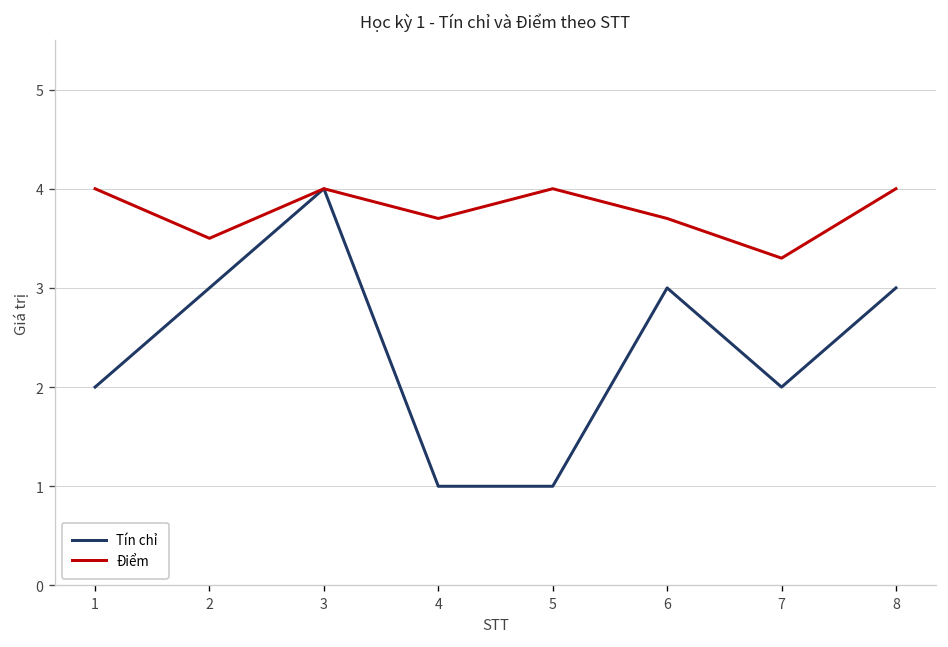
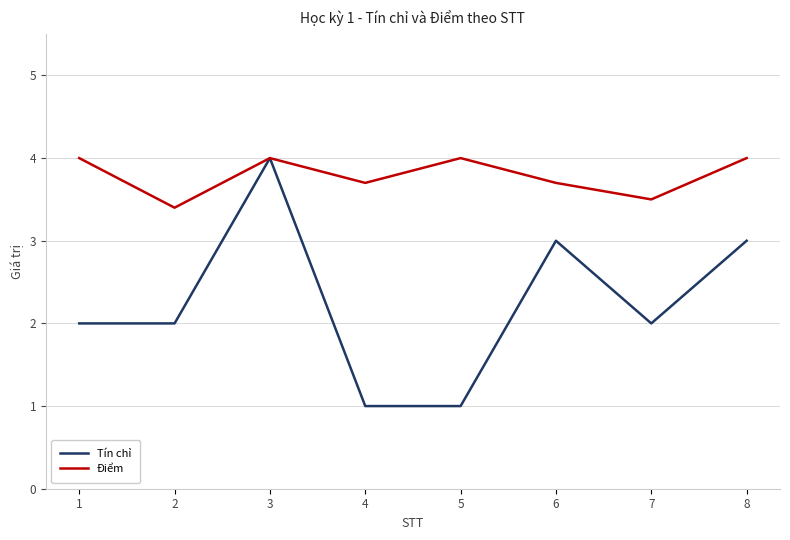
Tín chỉ, 2: 3 -> 2
Điểm, 2: 3.5 -> 3.4
Điểm, 7: 3.3 -> 3.5
